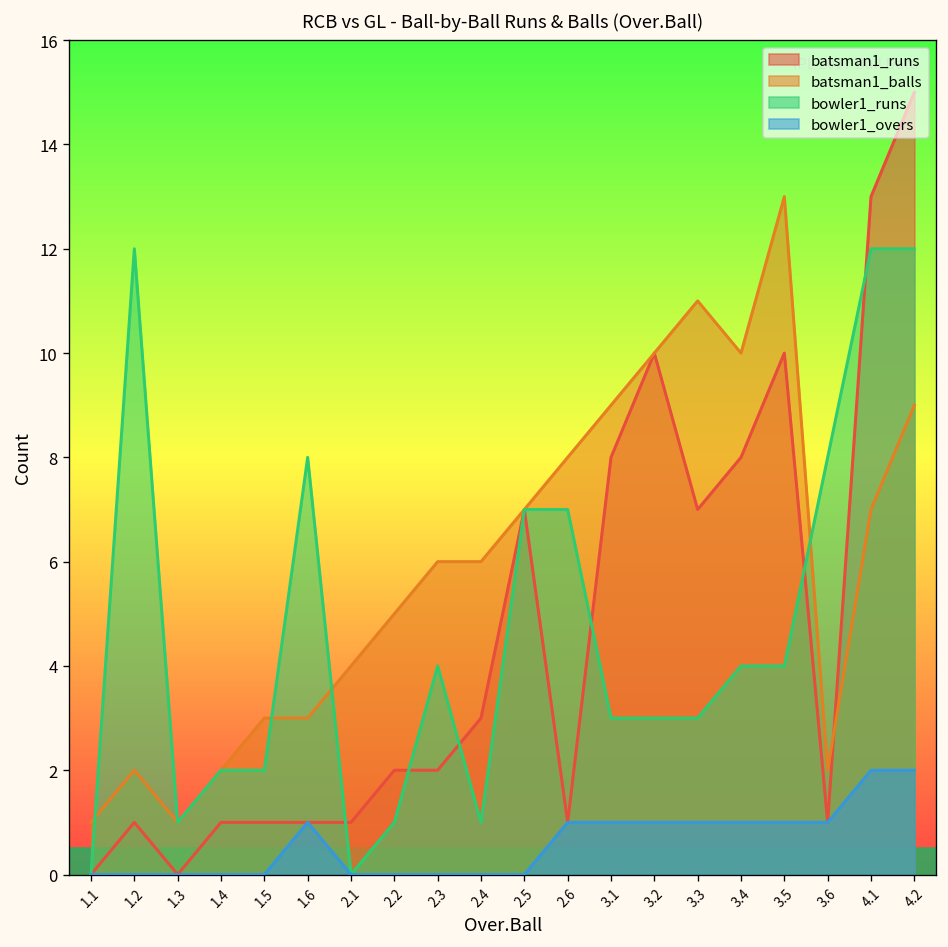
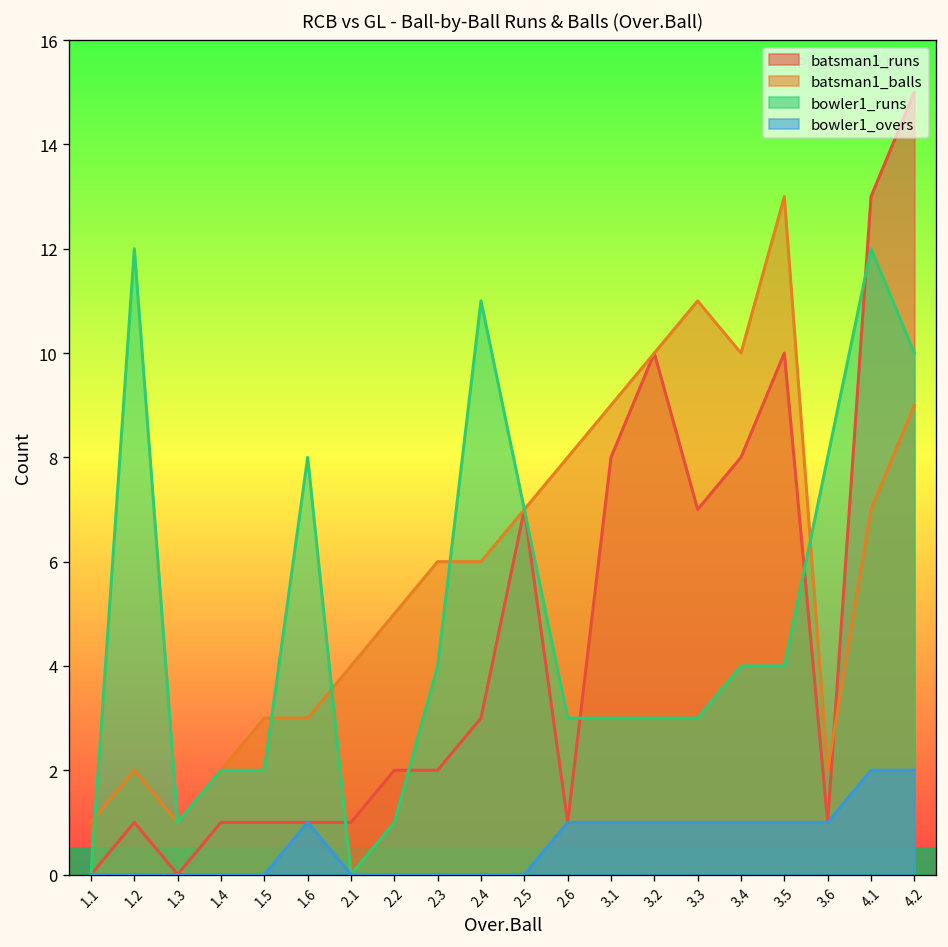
bowler1_runs, 2.4: 1 -> 11
bowler1_runs, 2.6: 7 -> 3
bowler1_runs, 4.2: 12 -> 10
